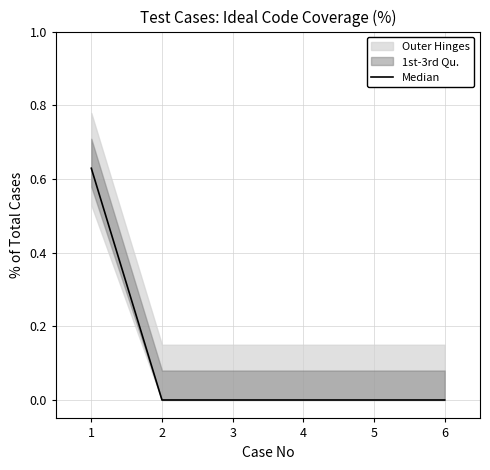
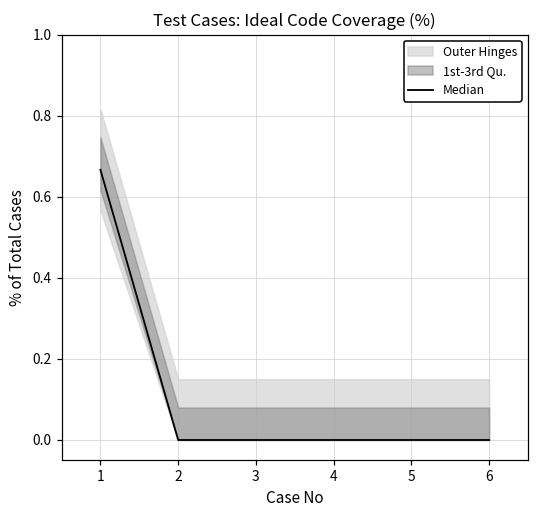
Median, 1: 0.63 -> 0.67
